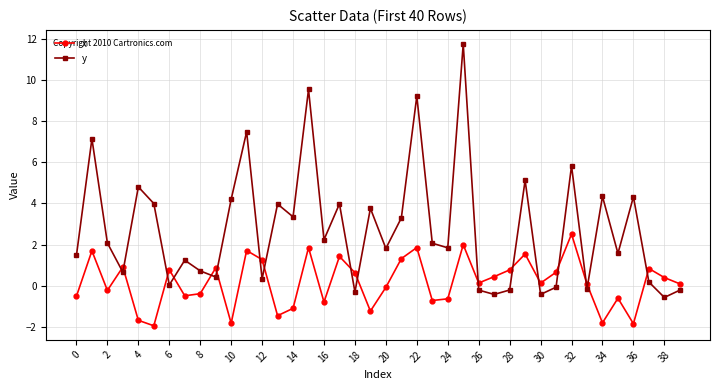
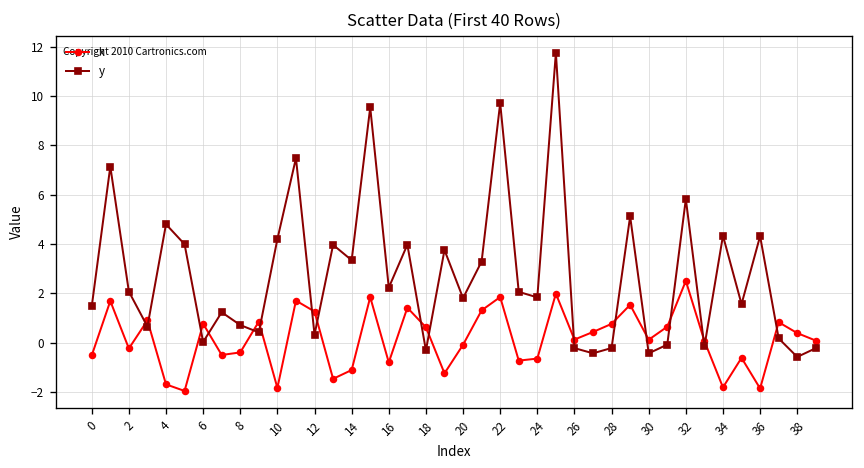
y, 22: 9.2 -> 9.7
